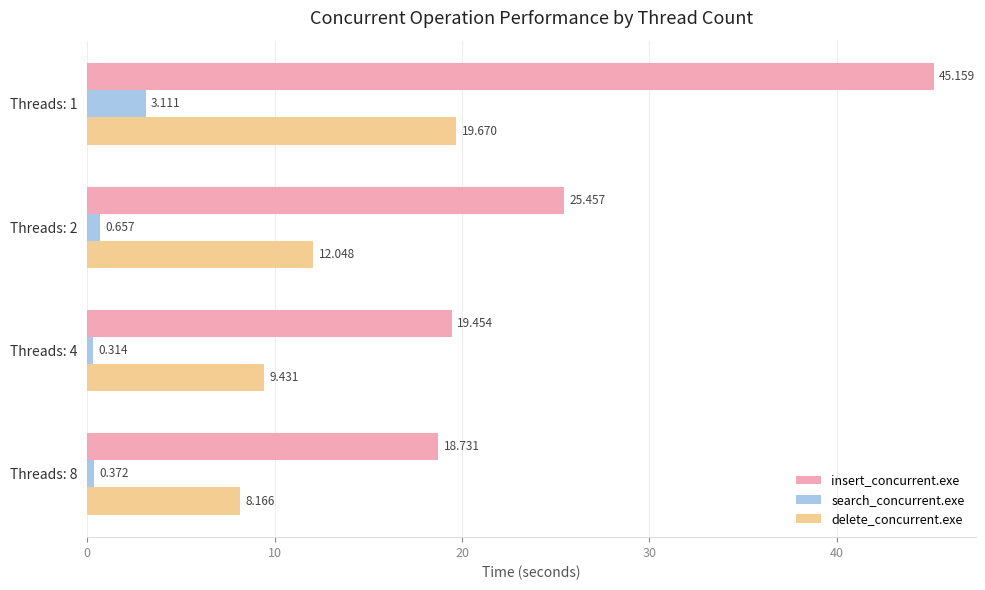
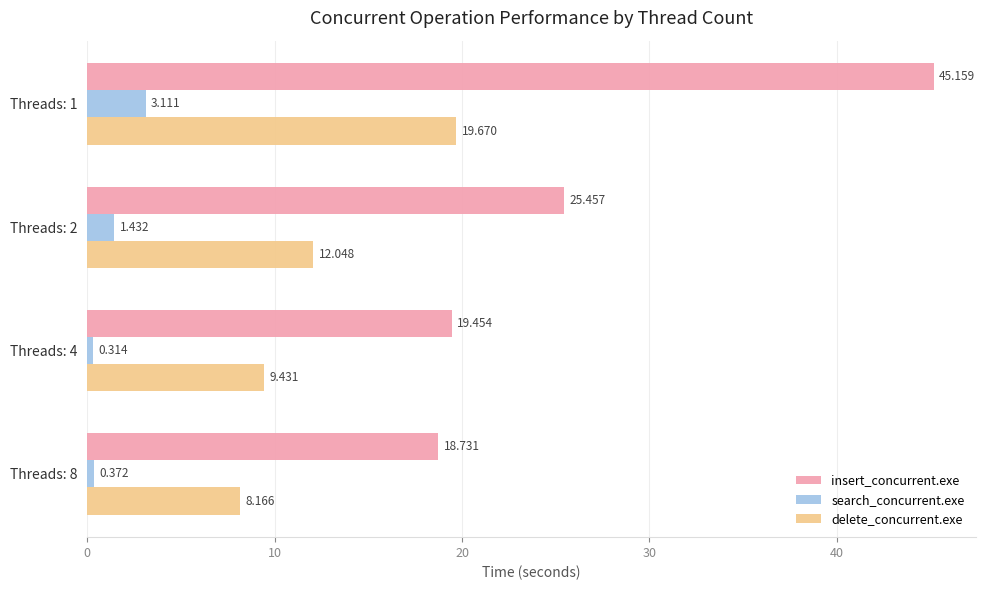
search_concurrent.exe, Threads: 2: 0.657 -> 1.432
